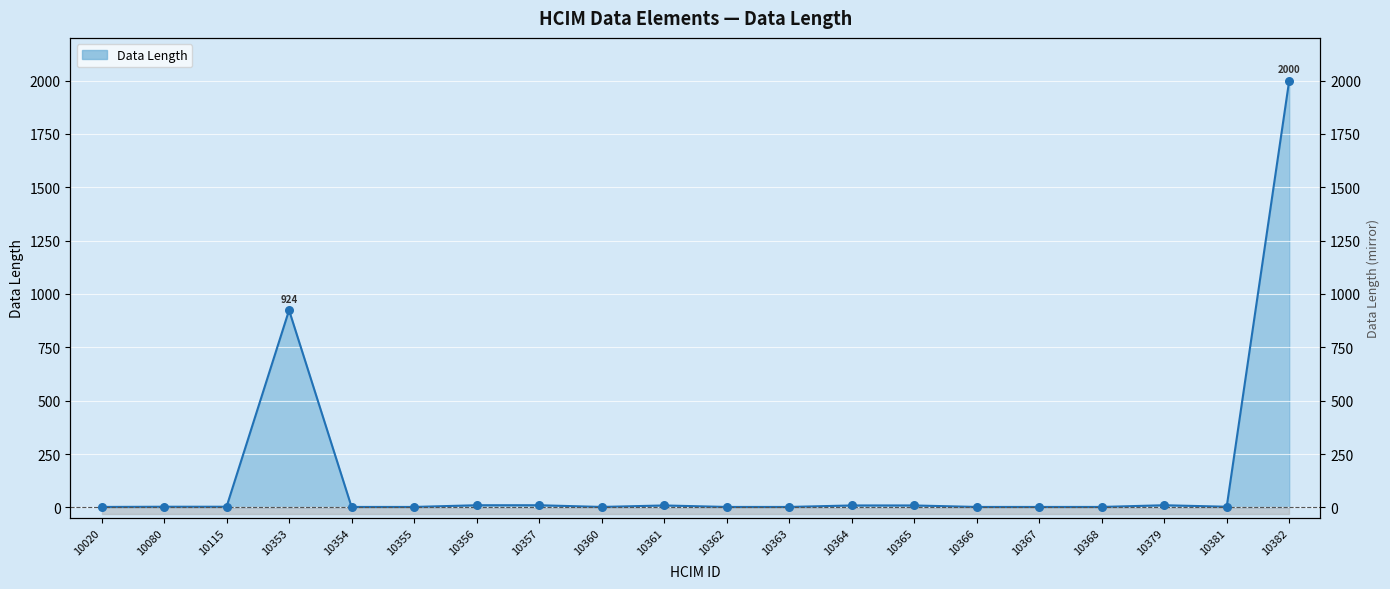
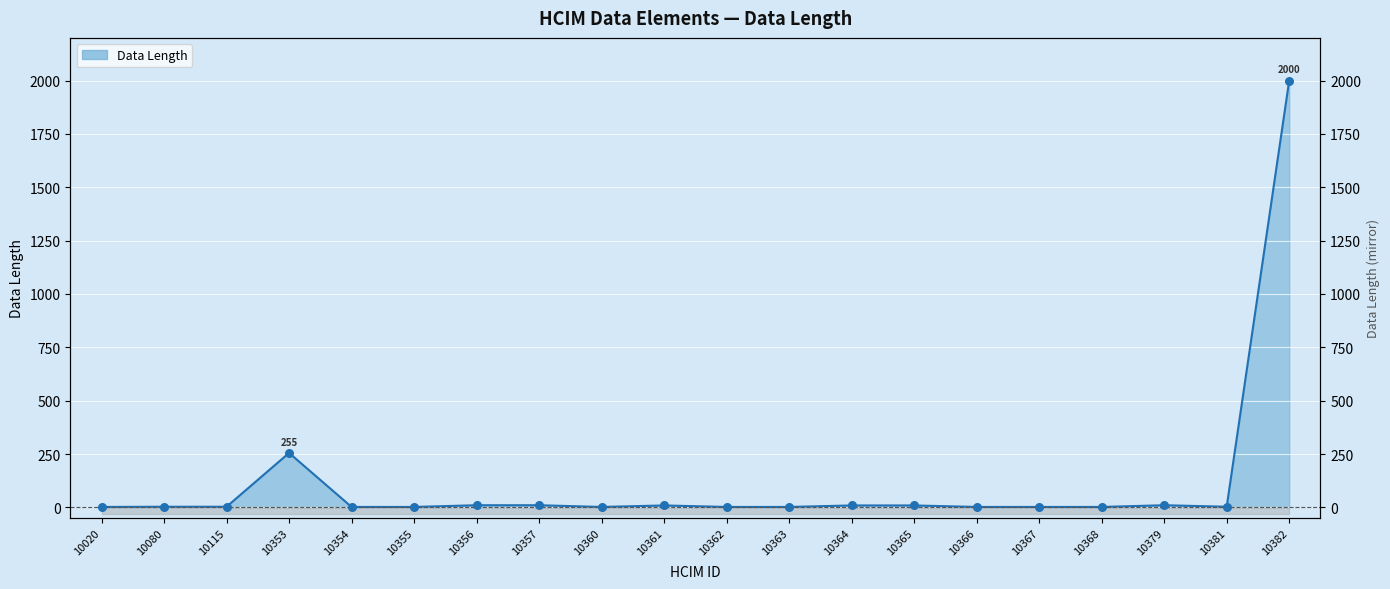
Data Length, 10353: 924 -> 255
